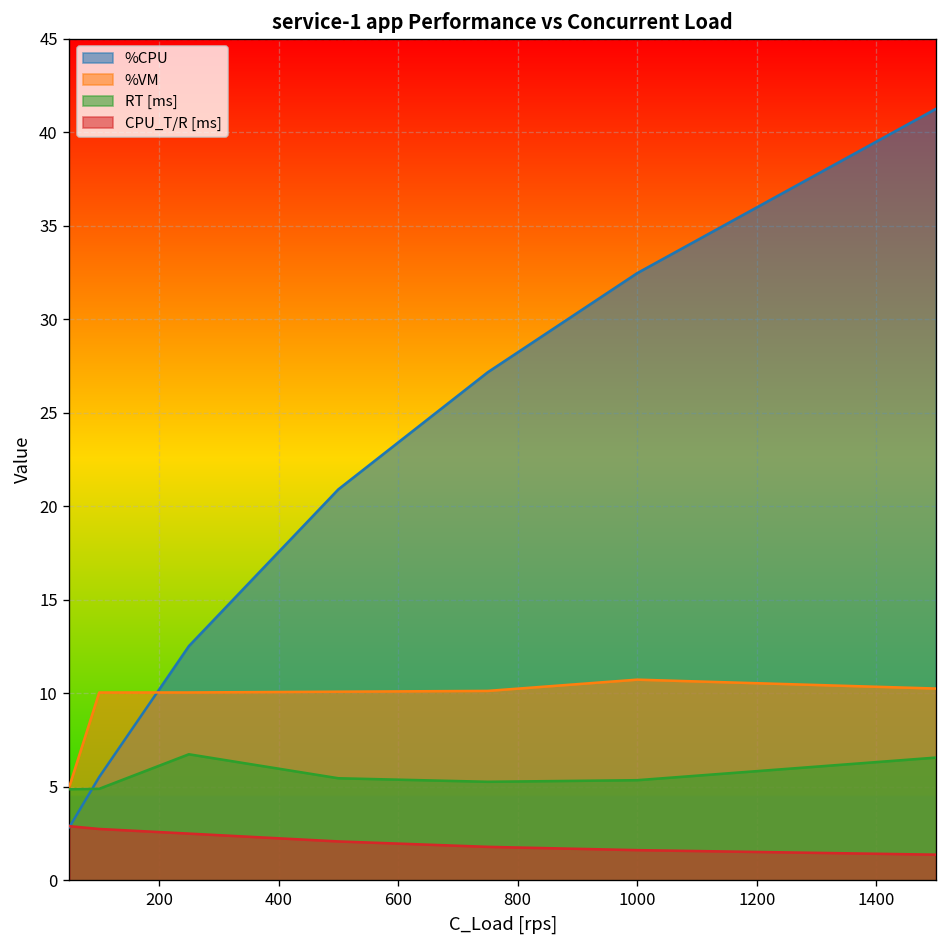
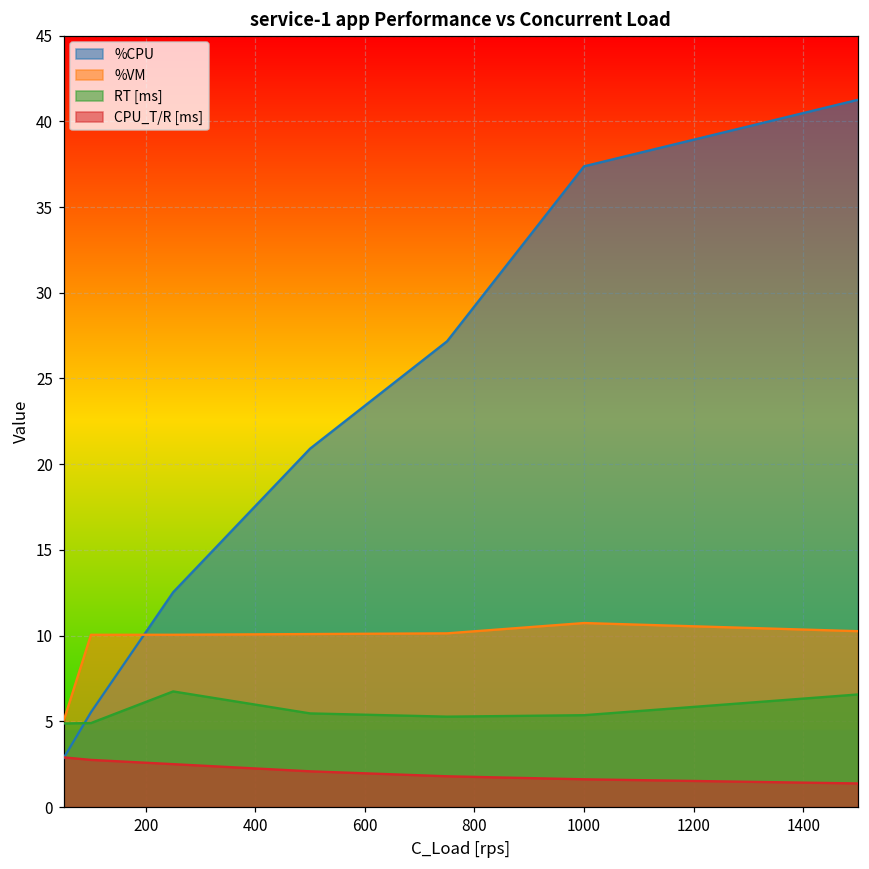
%CPU, 1000: 32.5 -> 37.4
